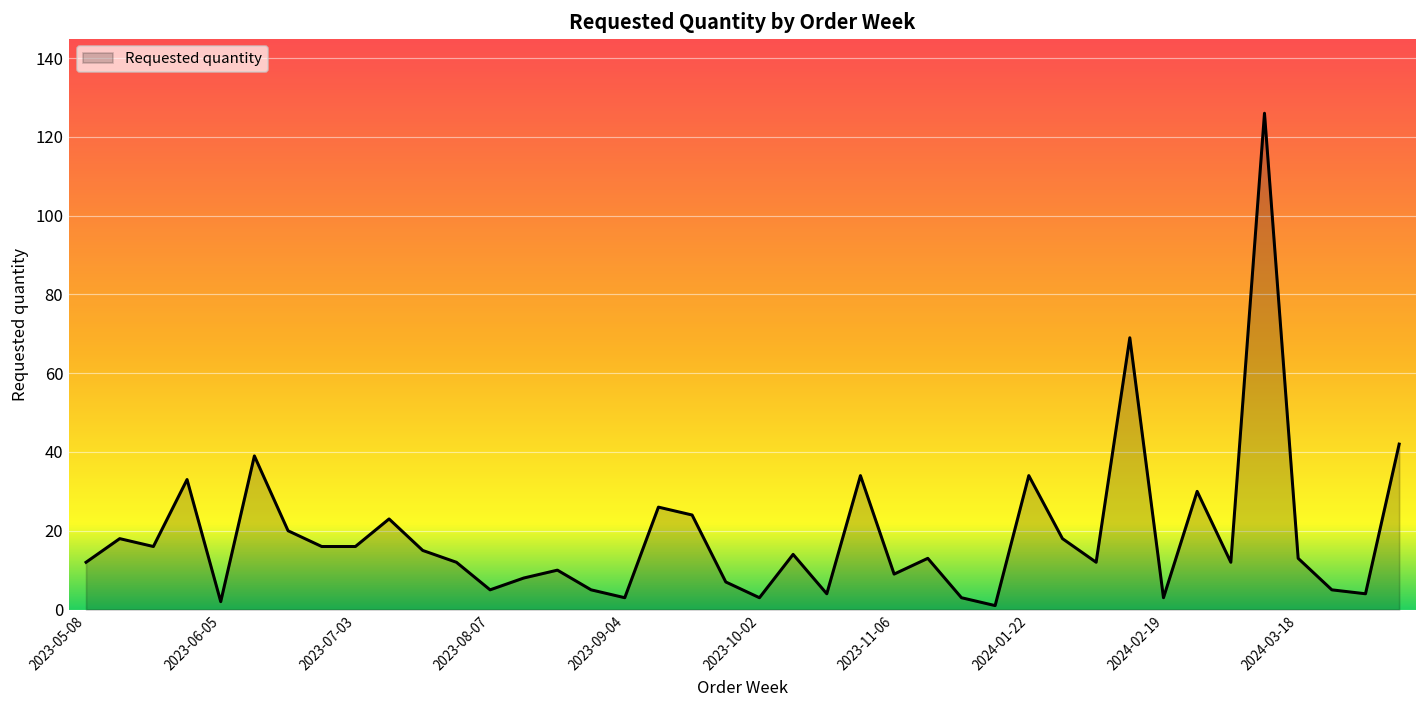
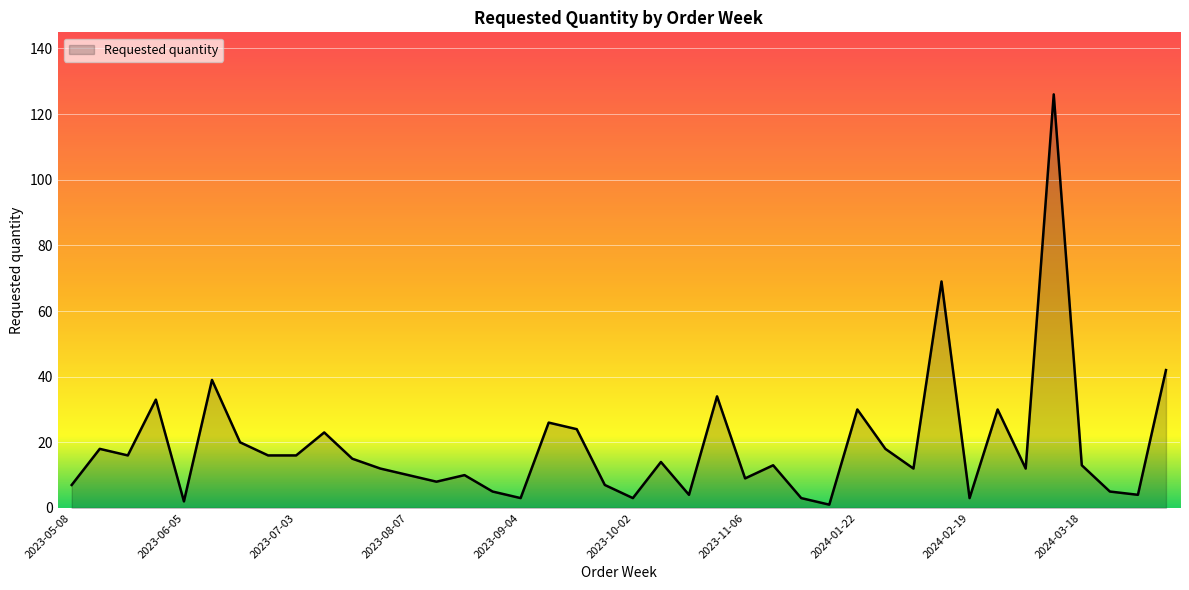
2023-05-08: 12 -> 7
2023-08-07: 5 -> 10
2024-01-22: 34 -> 30
